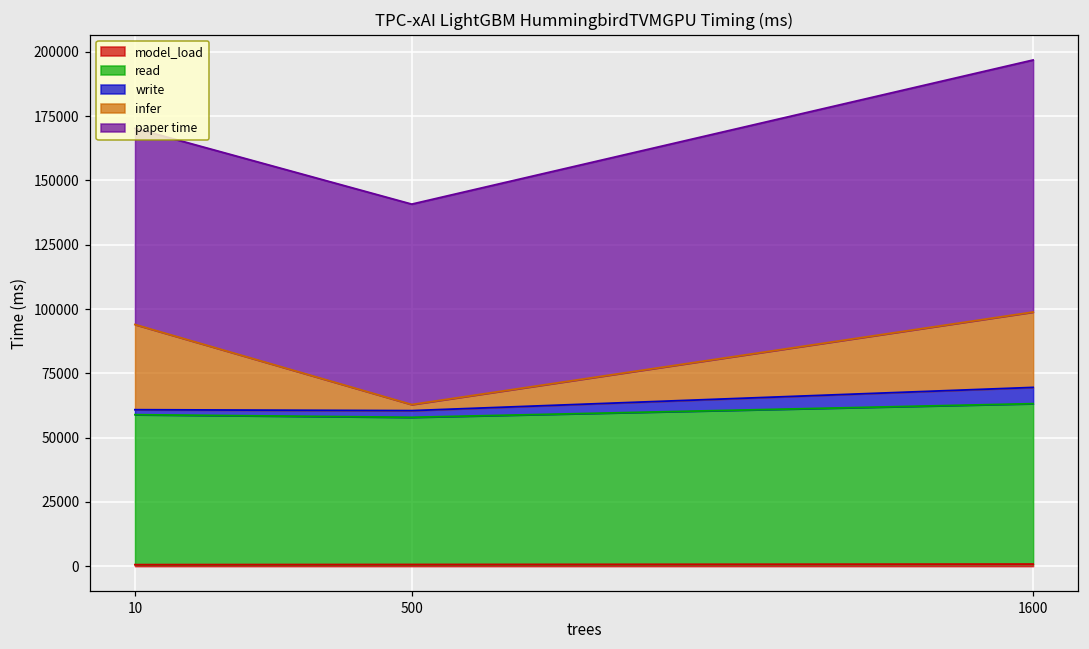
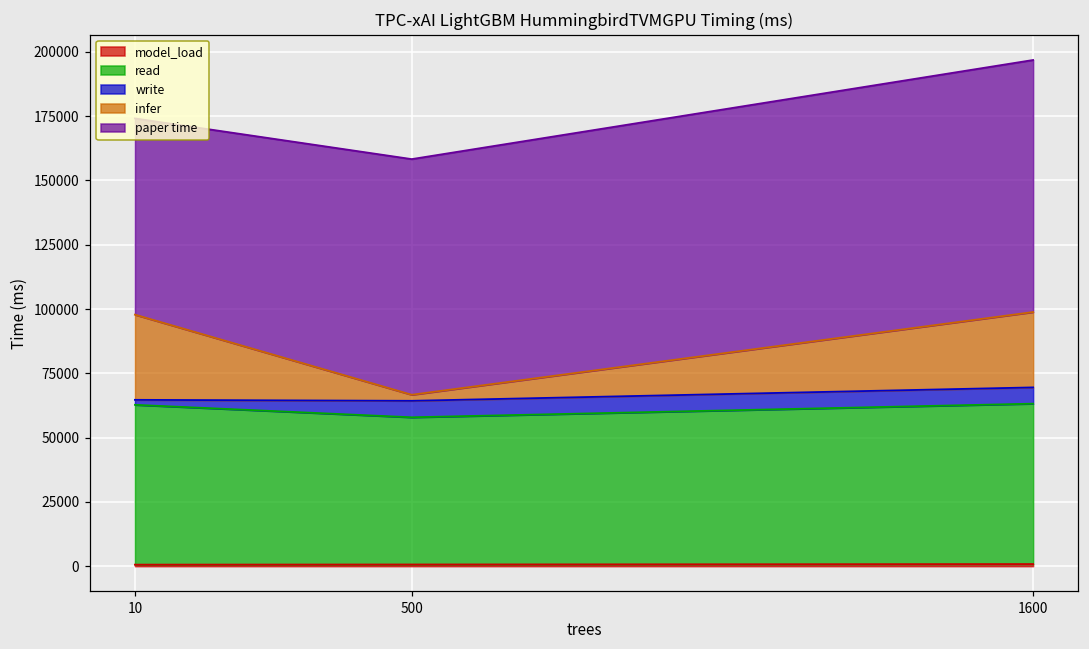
read, 10: 58000 -> 62000
write, 500: 3000 -> 6000
paper time, 500: 78000 -> 92000
